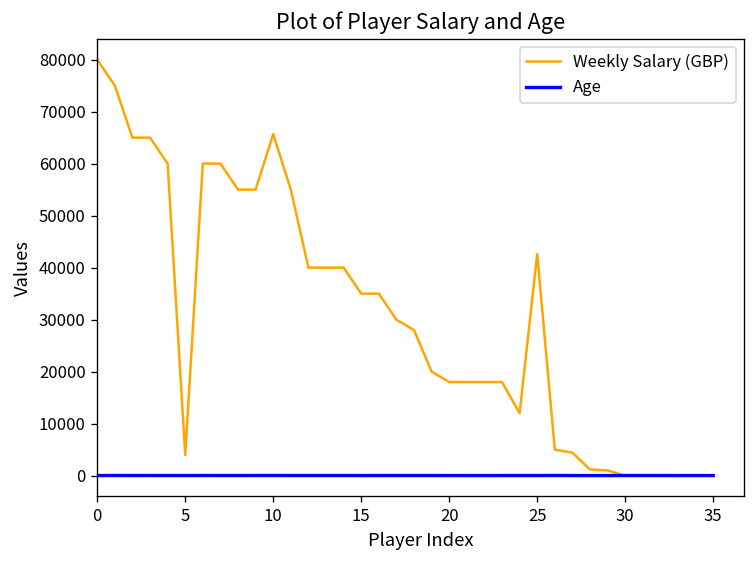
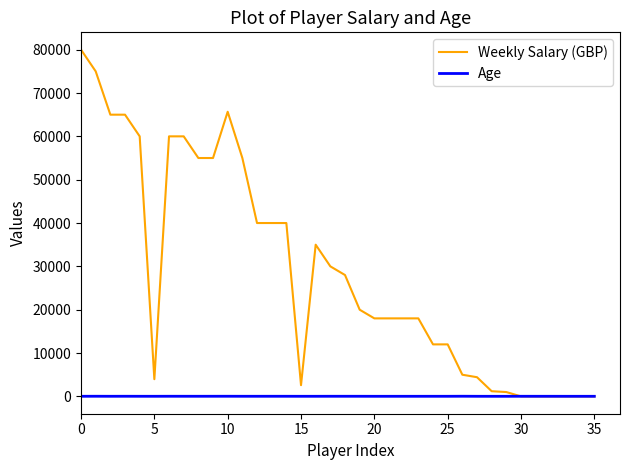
Weekly Salary (GBP), 15: 35000 -> 3000
Weekly Salary (GBP), 25: 43000 -> 12000
